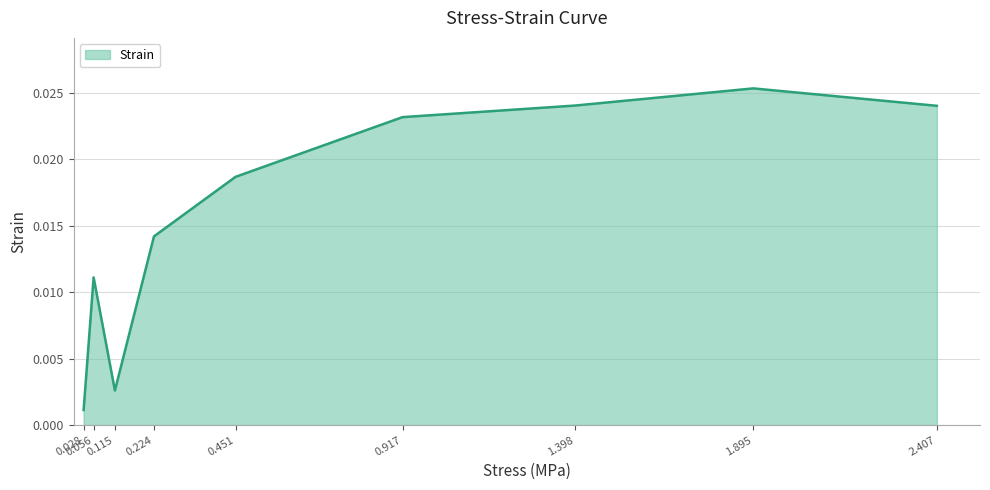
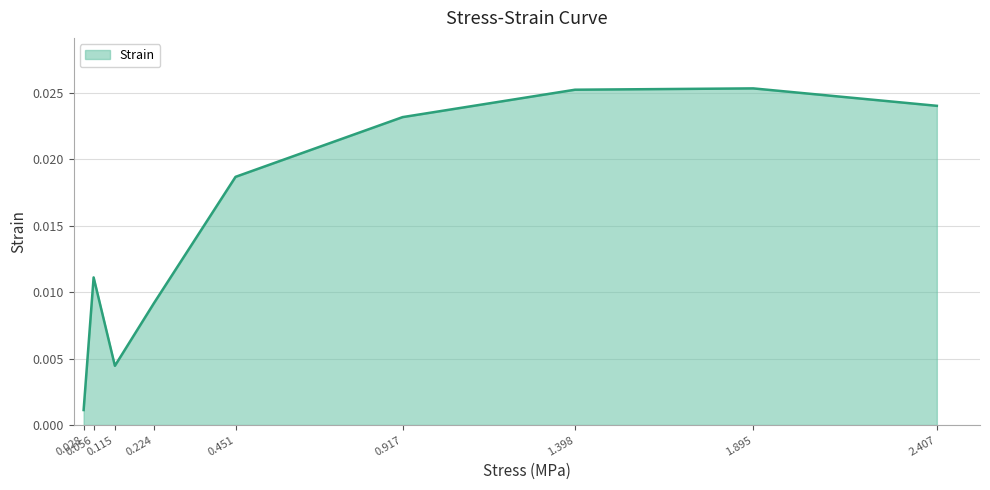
0.115: 0.0026 -> 0.0045
0.224: 0.0142 -> 0.0092
1.398: 0.0240 -> 0.0252
